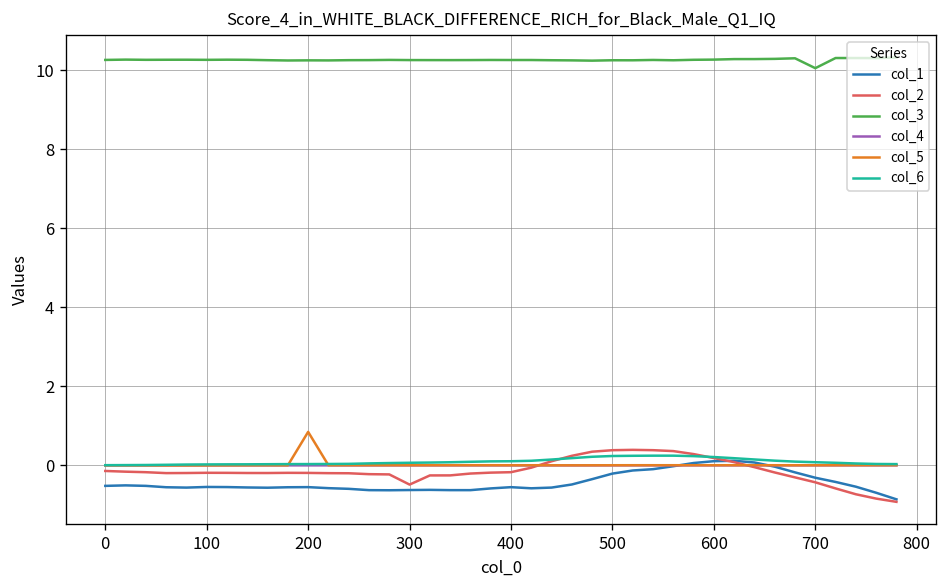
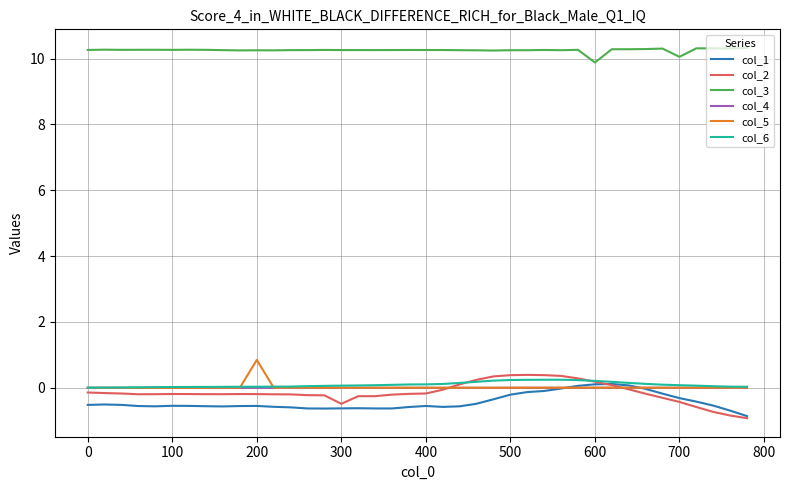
col_3, 600: 10.3 -> 9.9
